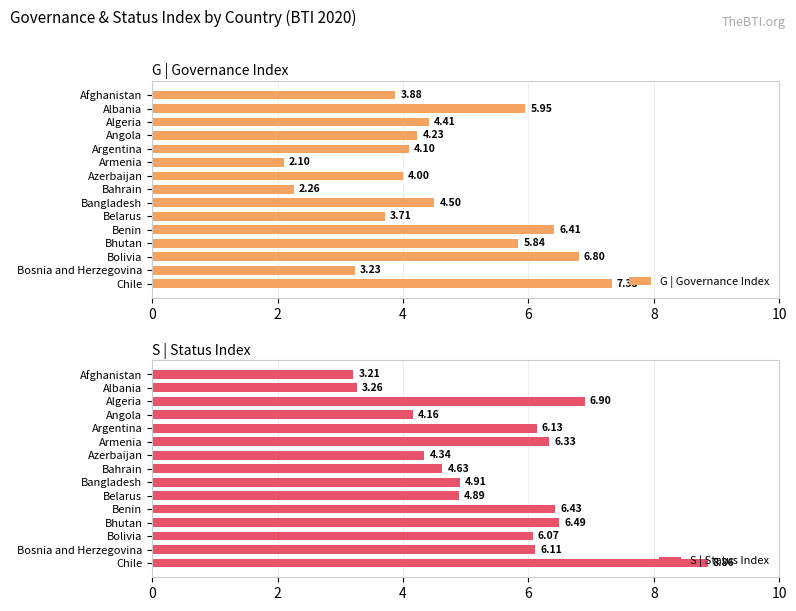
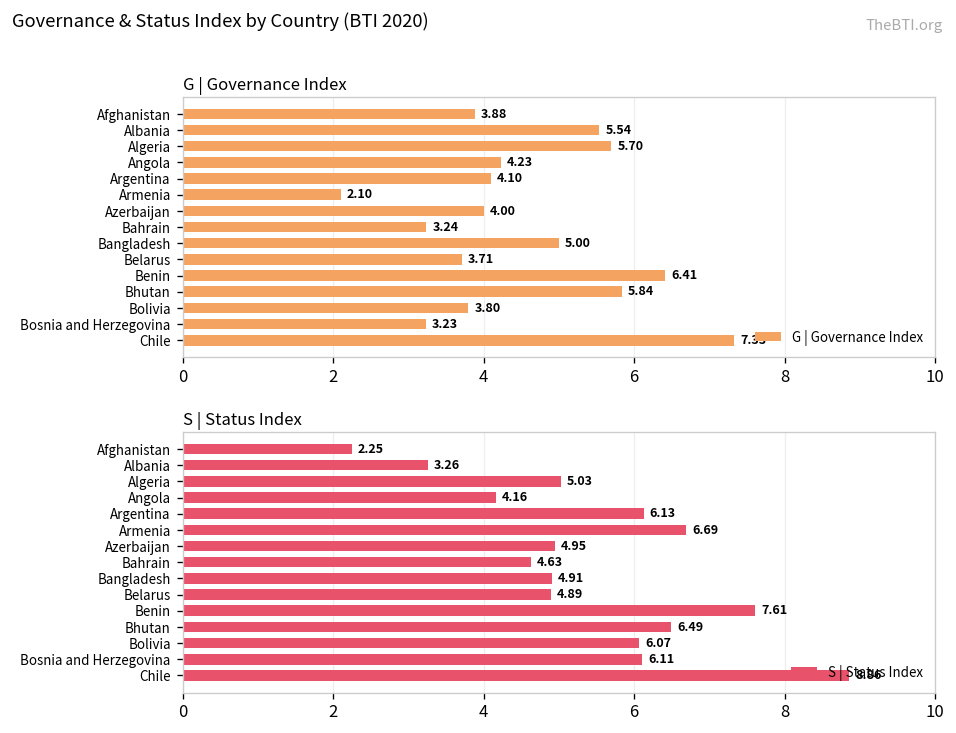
G | Governance Index, Albania: 5.95 -> 5.54
G | Governance Index, Algeria: 4.41 -> 5.70
G | Governance Index, Bahrain: 2.26 -> 3.24
G | Governance Index, Bangladesh: 4.50 -> 5.00
G | Governance Index, Bolivia: 6.80 -> 3.80
S | Status Index, Afghanistan: 3.21 -> 2.25
S | Status Index, Algeria: 6.90 -> 5.03
S | Status Index, Armenia: 6.33 -> 6.69
S | Status Index, Azerbaijan: 4.34 -> 4.95
S | Status Index, Benin: 6.43 -> 7.61
